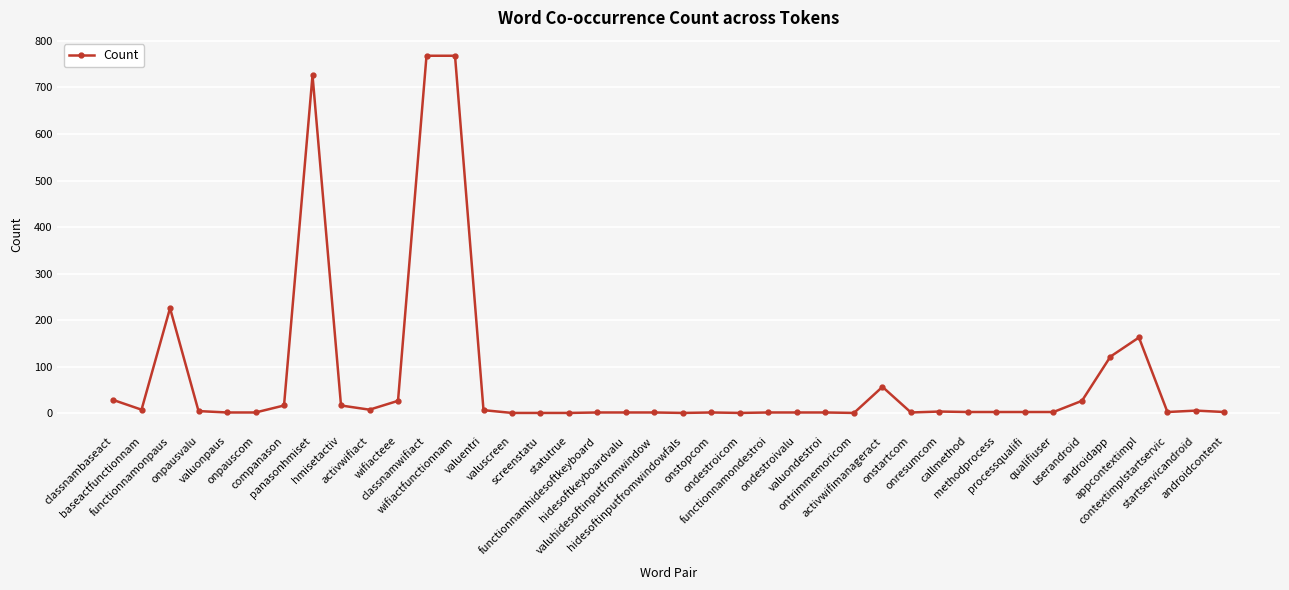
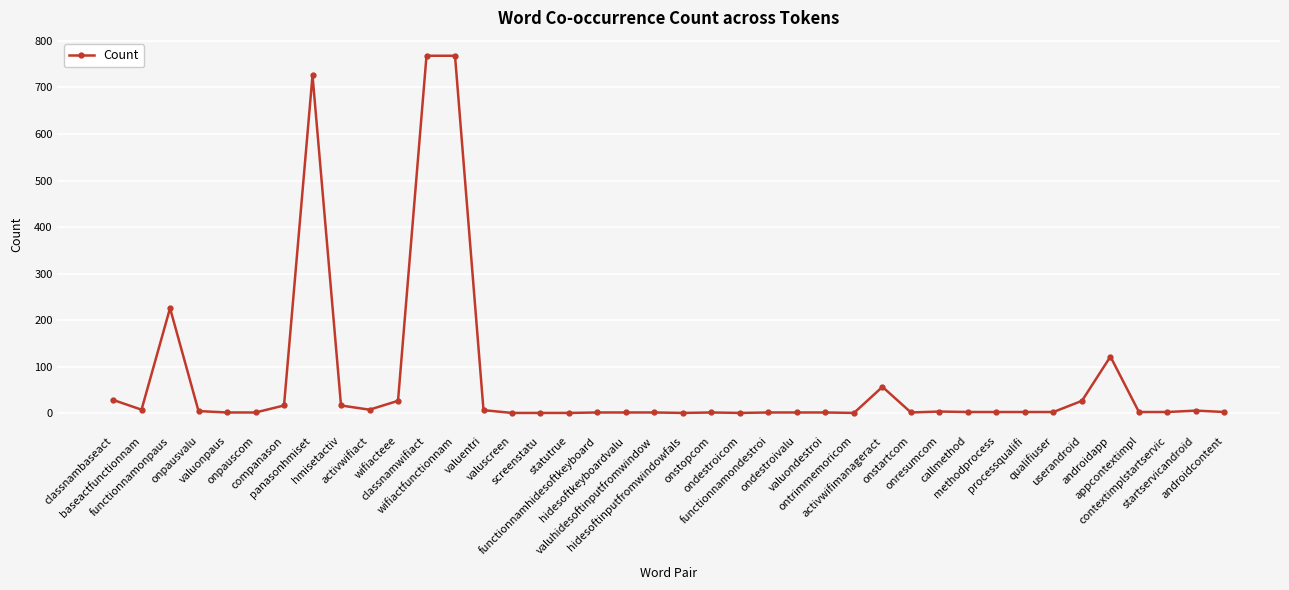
appcontextimpl: 160 -> 0
